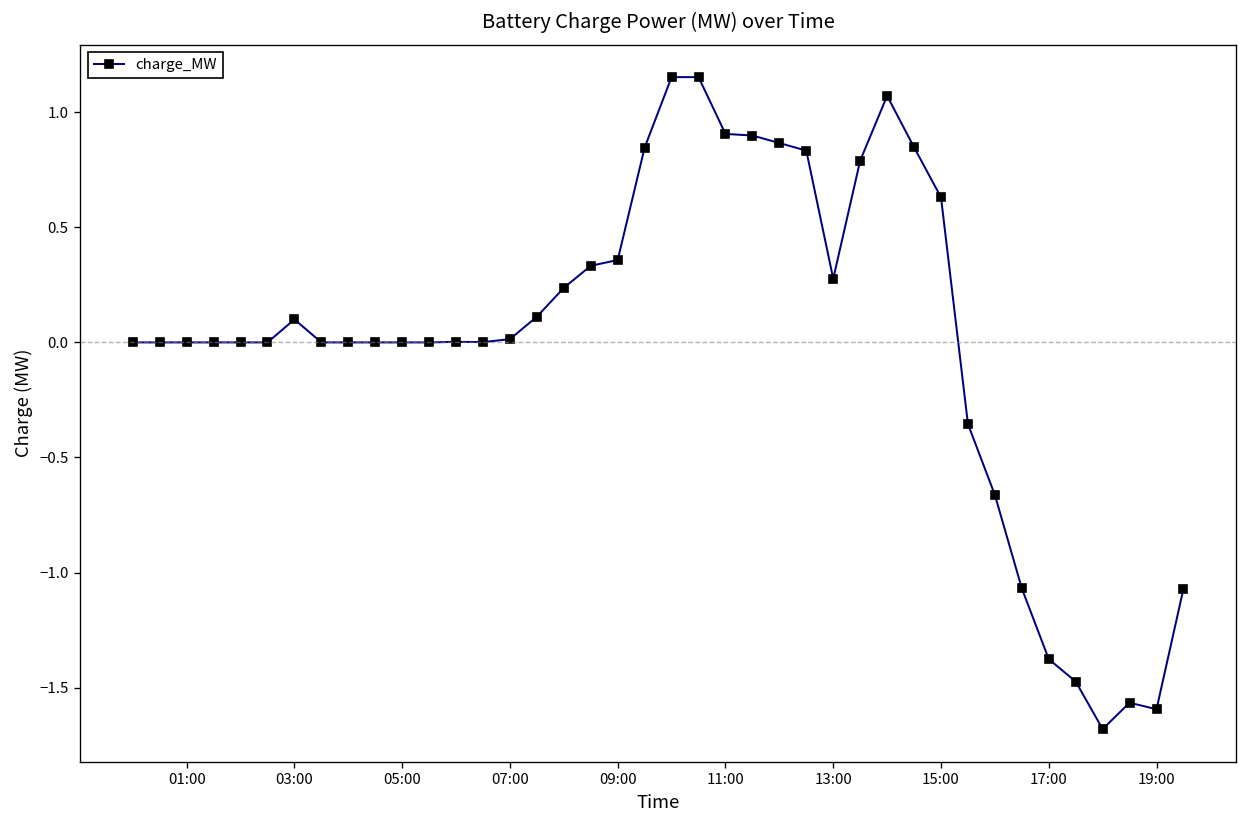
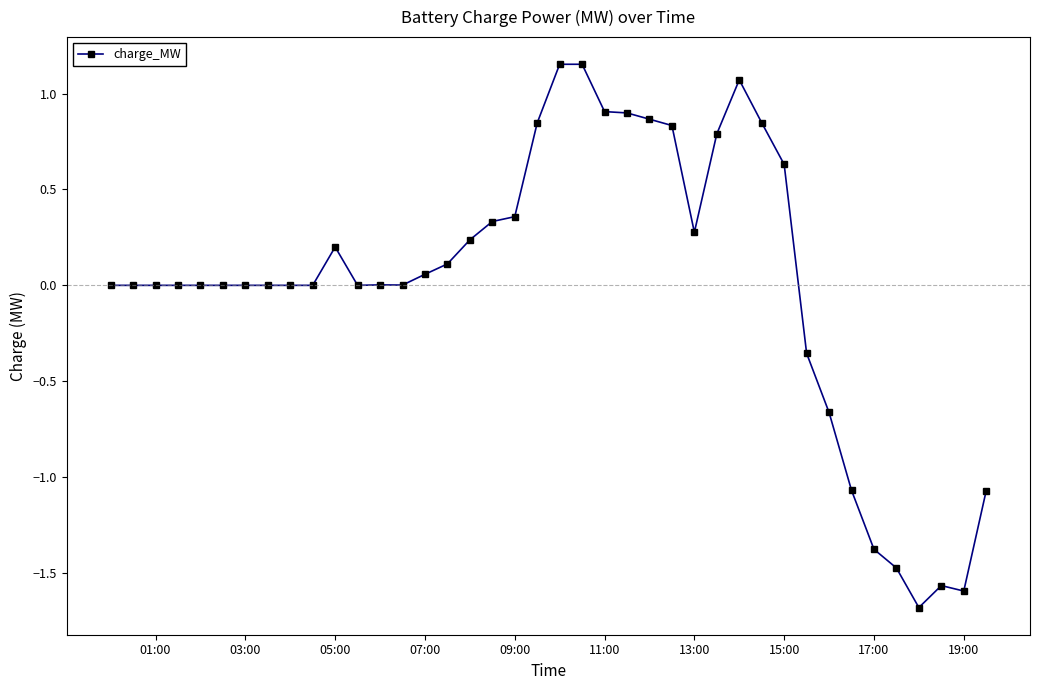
03:00: 0.1 -> 0.0
05:00: 0.0 -> 0.2
07:00: 0.01 -> 0.06
